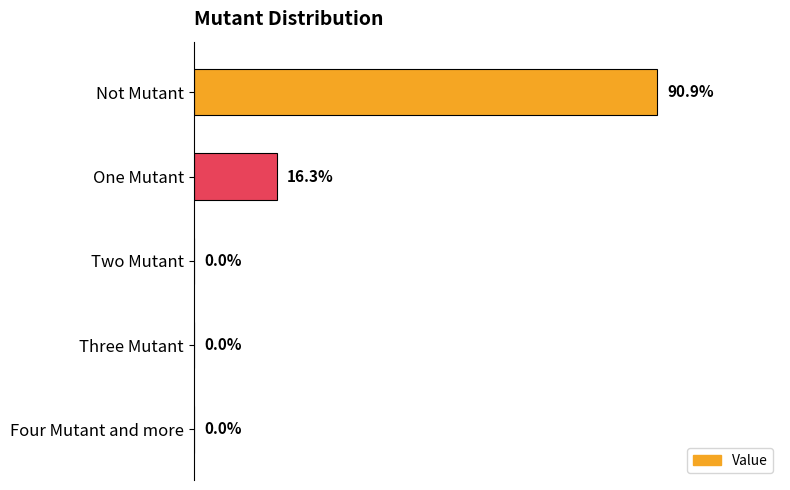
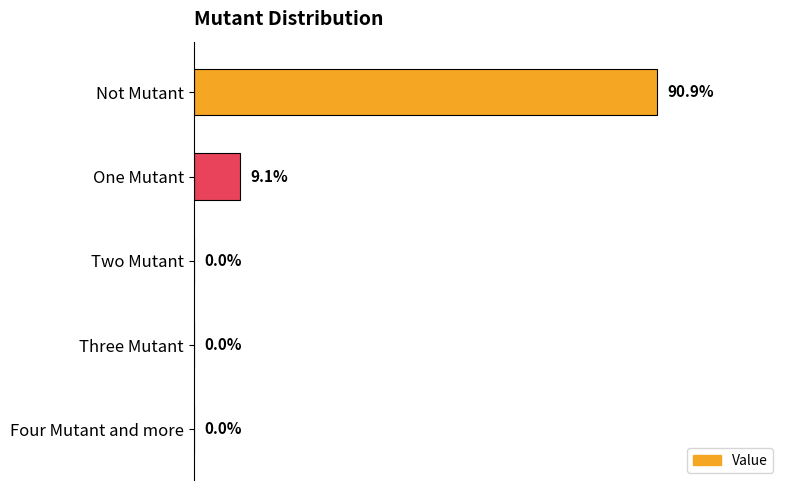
One Mutant: 16.3% -> 9.1%
